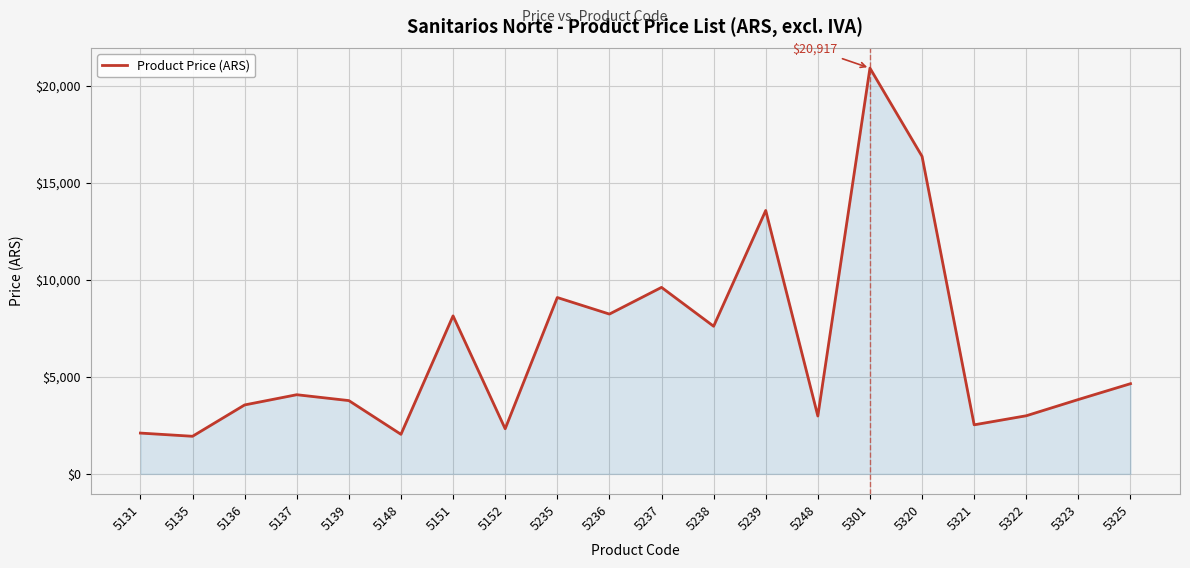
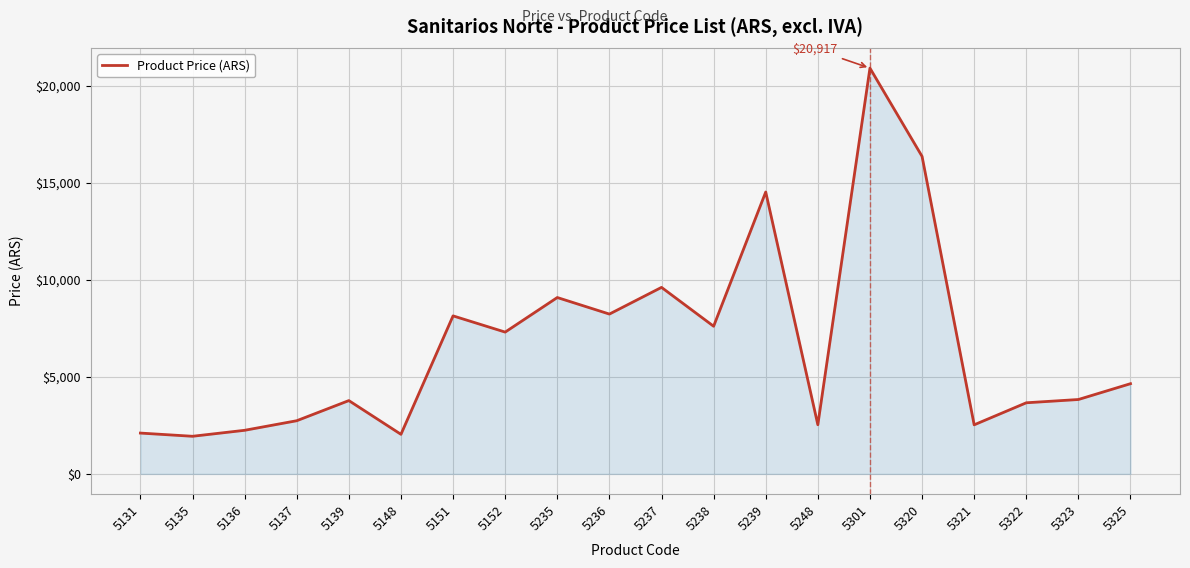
5136: $3,600 -> $2,200
5137: $4,100 -> $2,700
5152: $2,300 -> $7,300
5239: $13,600 -> $14,500
5248: $3,000 -> $2,500
5322: $3,000 -> $3,700
